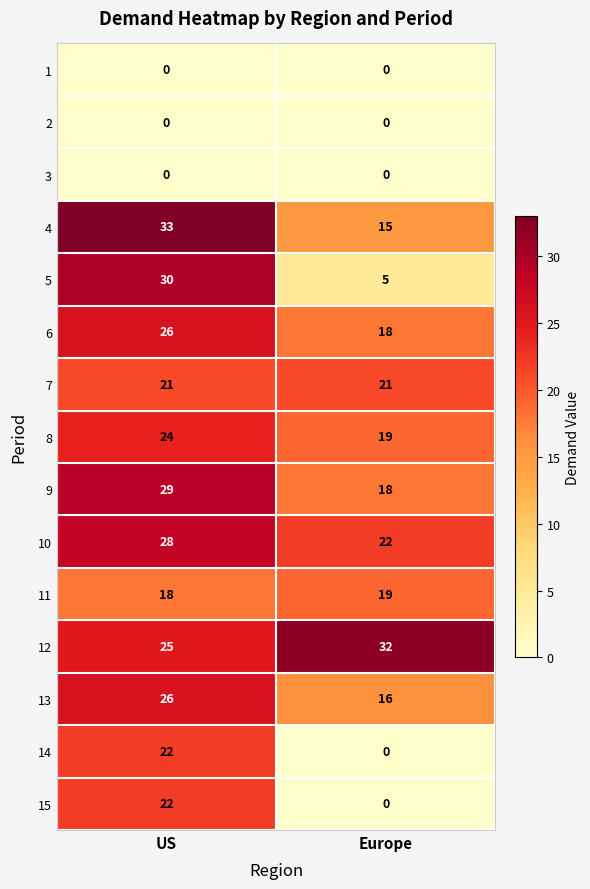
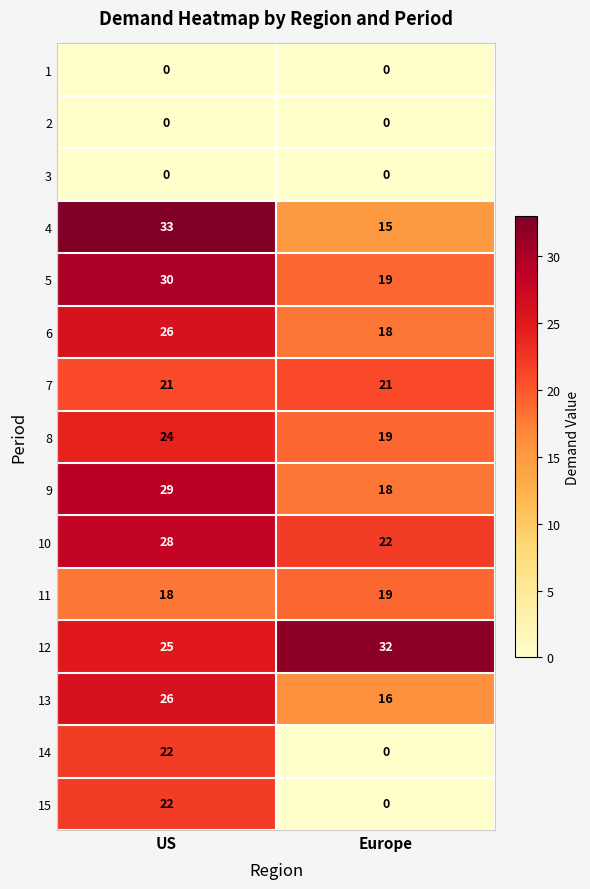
5, Europe: 5 -> 19
